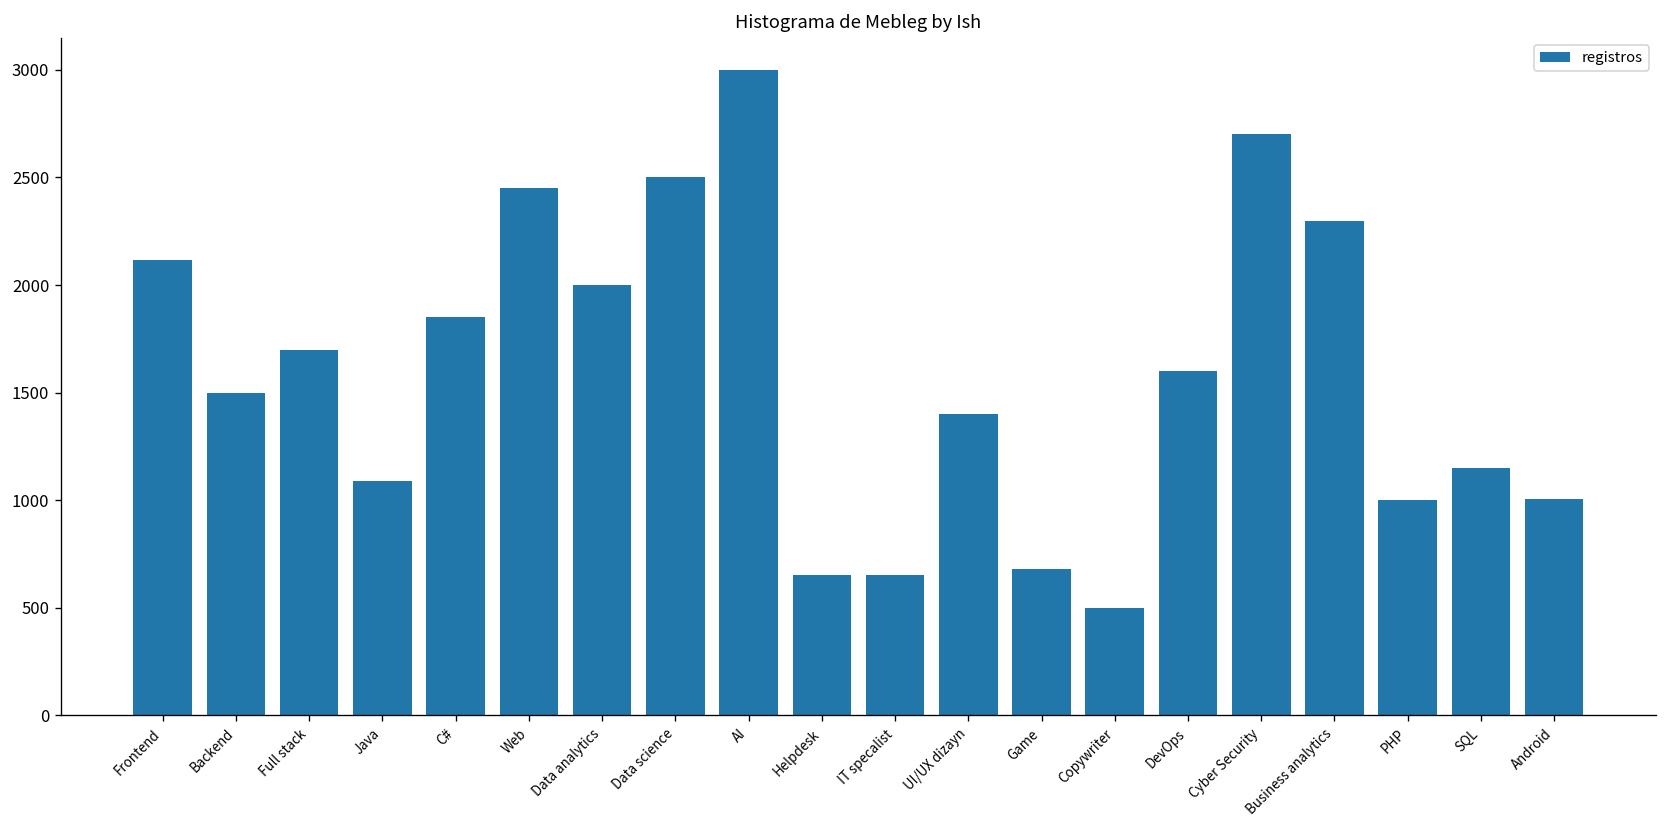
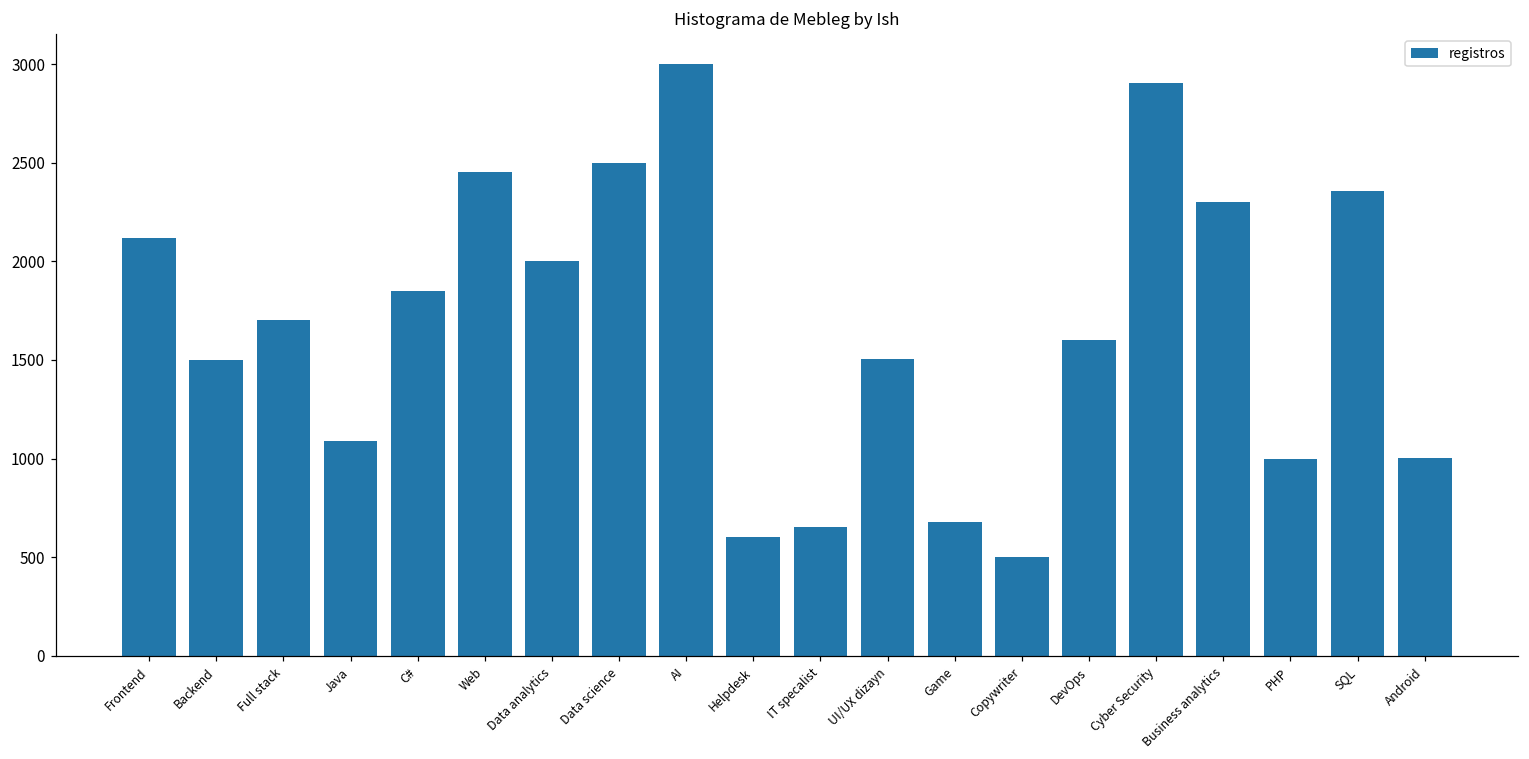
Helpdesk: 650 -> 600
UI/UX dizayn: 1400 -> 1500
Cyber Security: 2700 -> 2900
SQL: 1150 -> 2360
